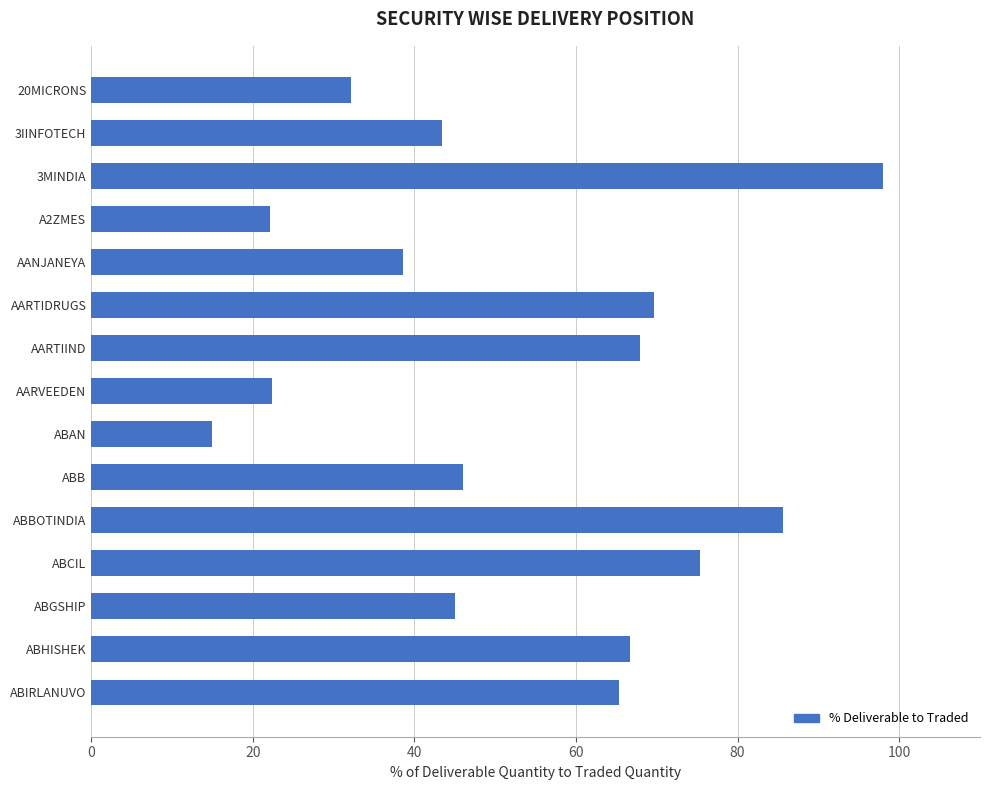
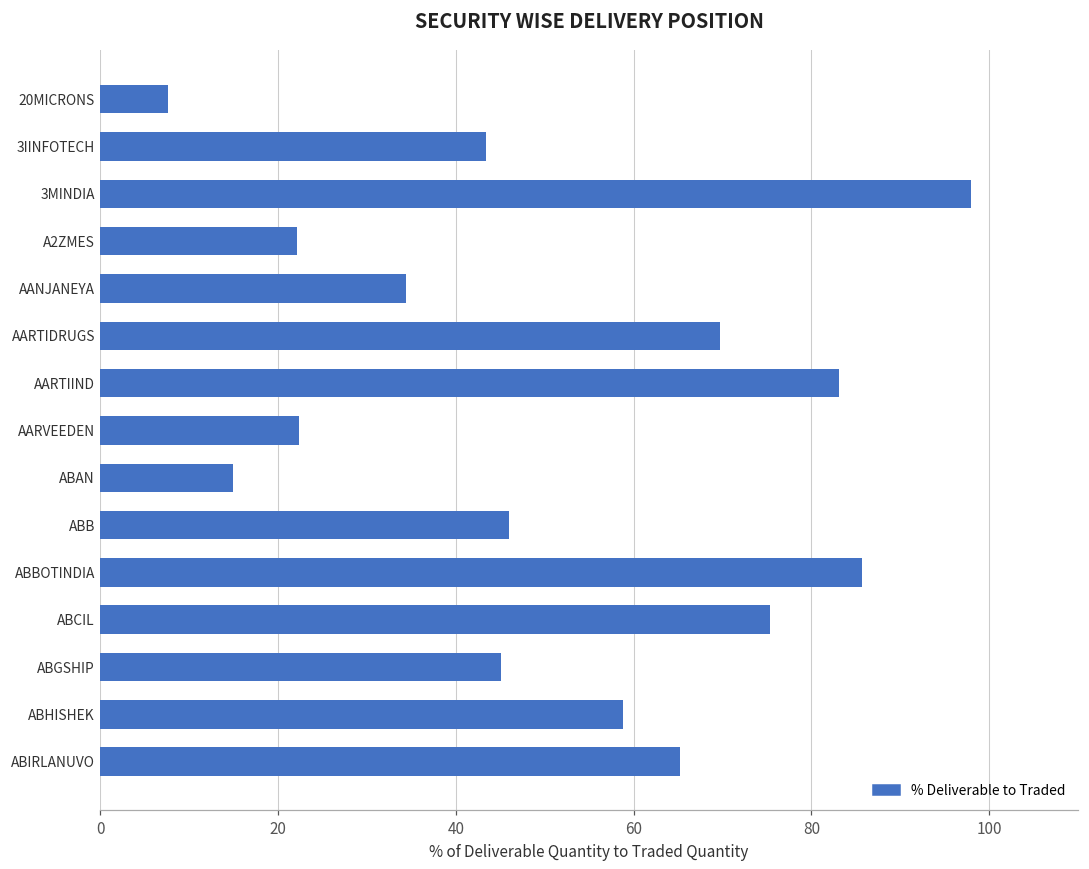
20MICRONS: 32 -> 8
AANJANEYA: 39 -> 34
AARTIIND: 68 -> 83
ABHISHEK: 67 -> 59
